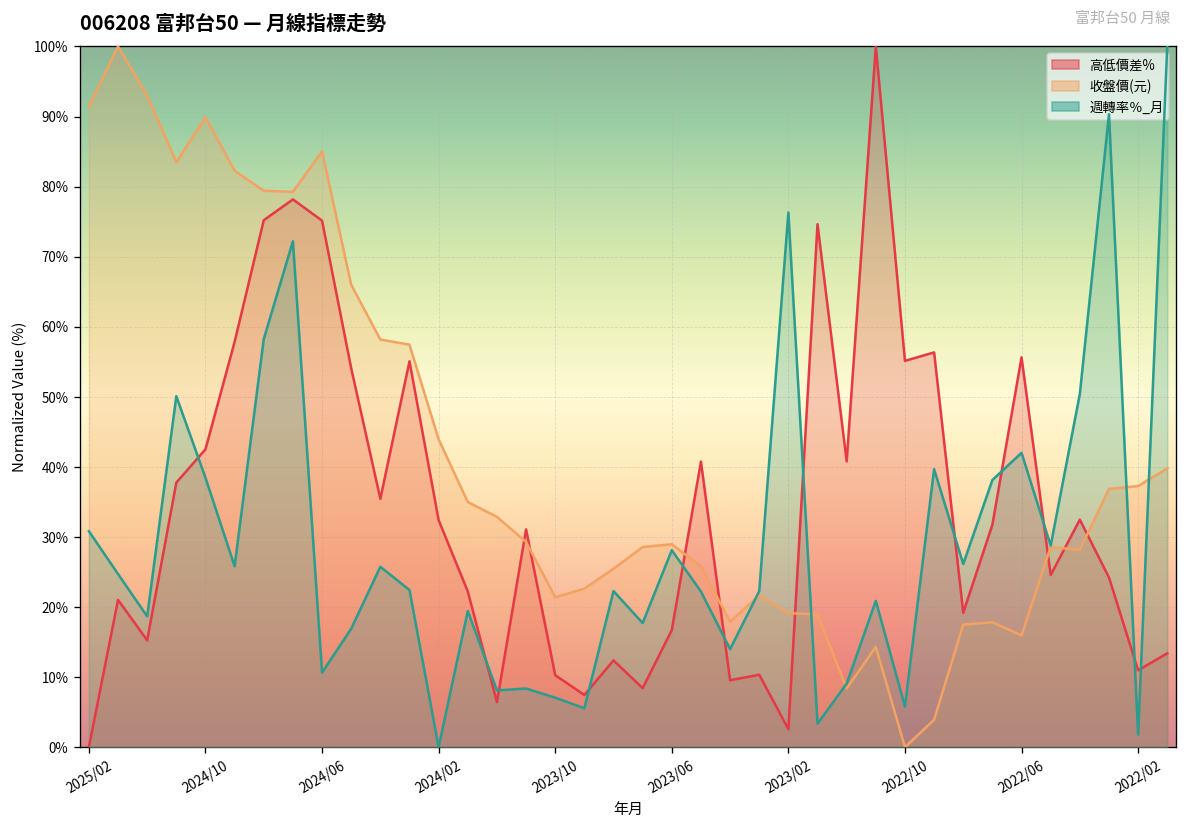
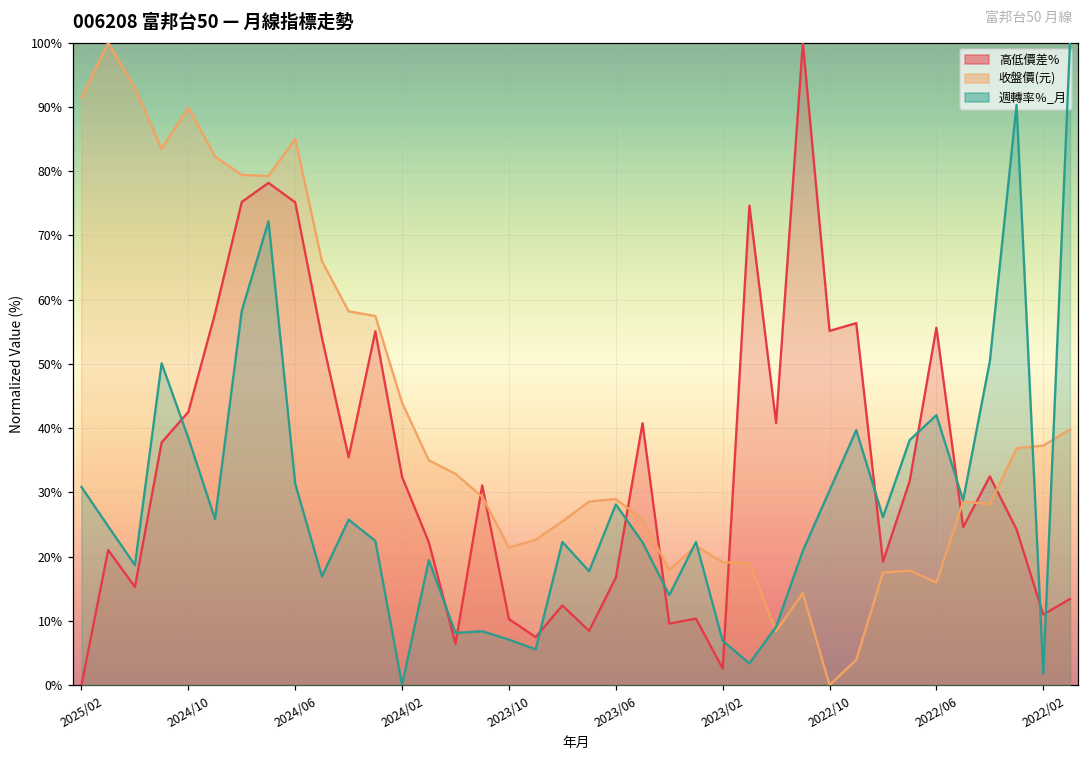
週轉率％_月, 2024/06: 11% -> 31%
週轉率％_月, 2023/02: 76% -> 7%
週轉率％_月, 2022/10: 6% -> 30%
